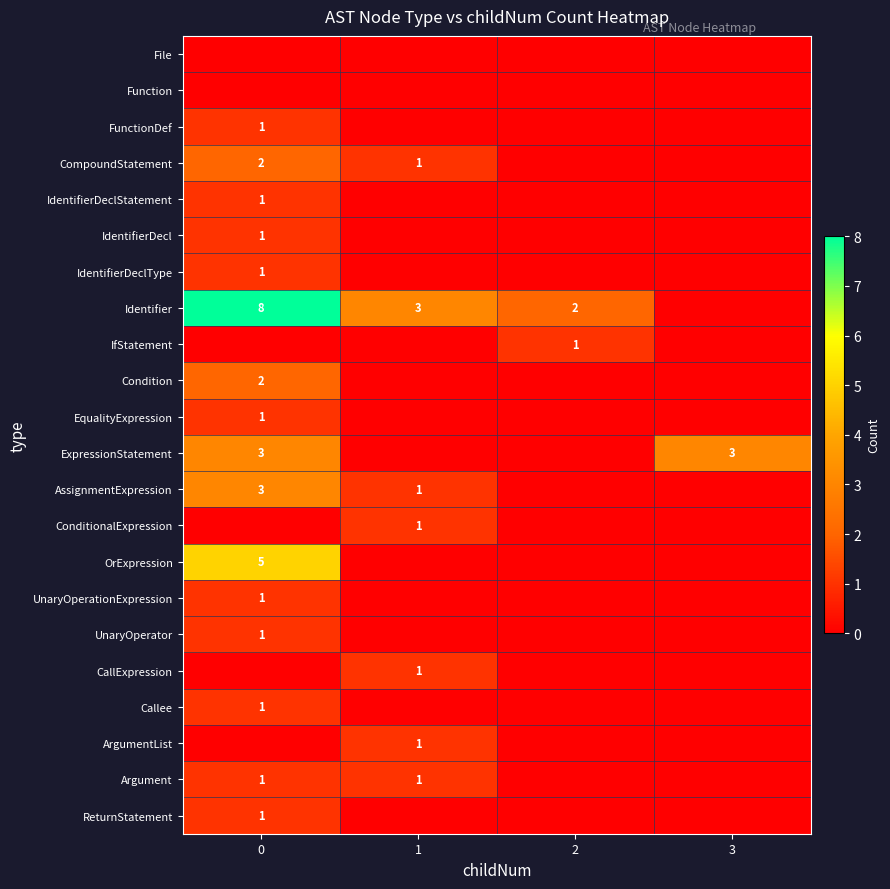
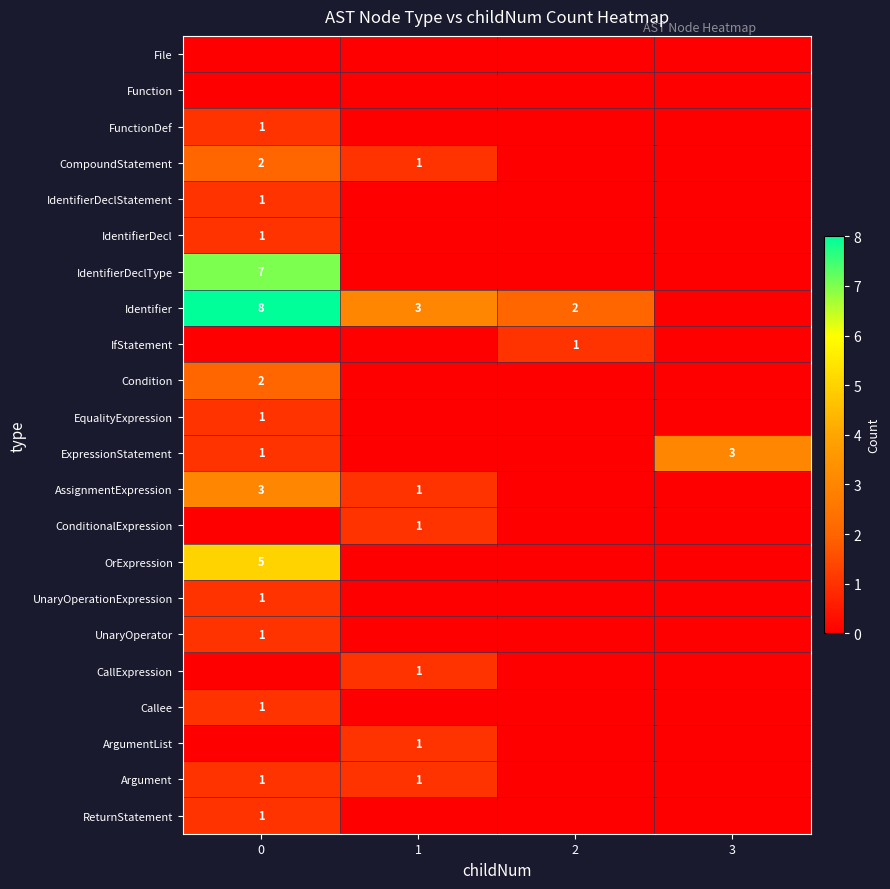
IdentifierDeclType, 0: 1 -> 7
ExpressionStatement, 0: 3 -> 1
